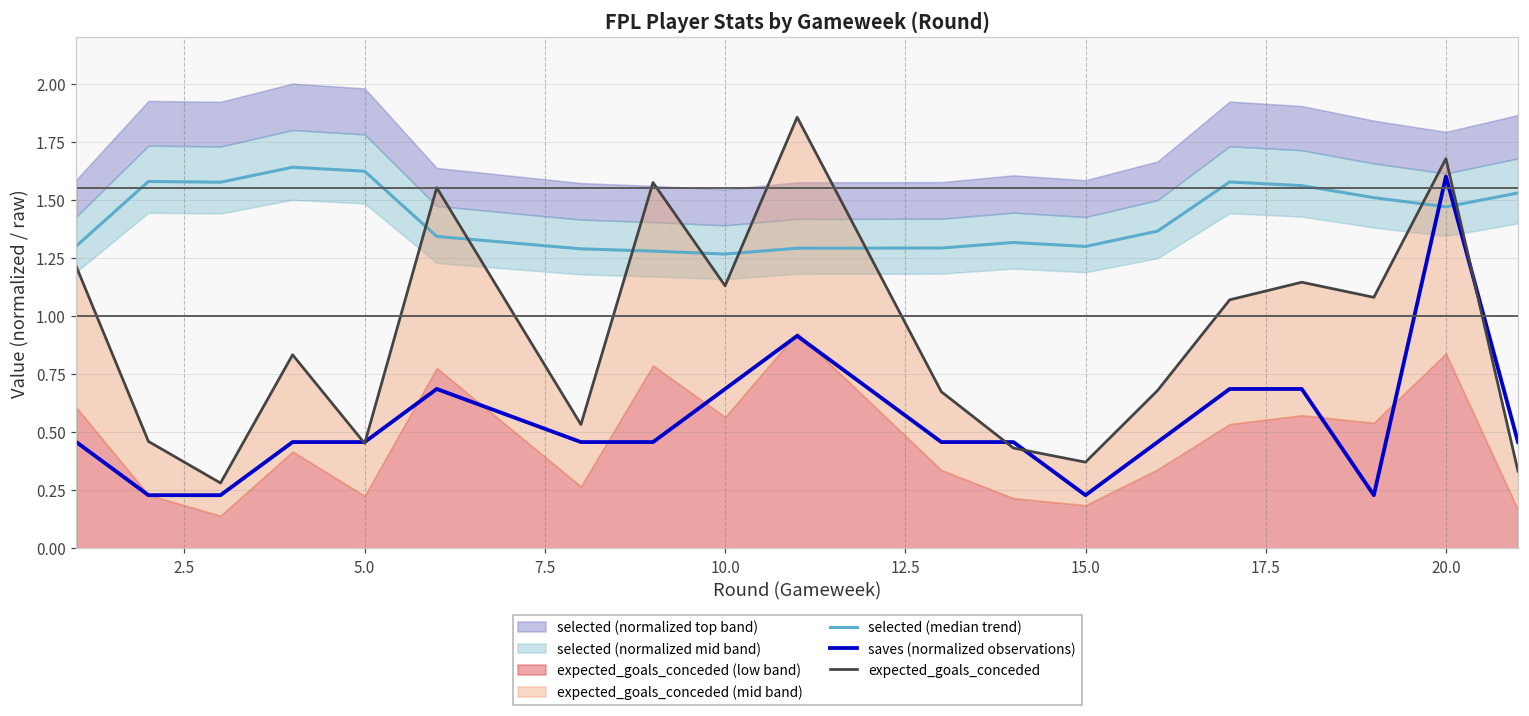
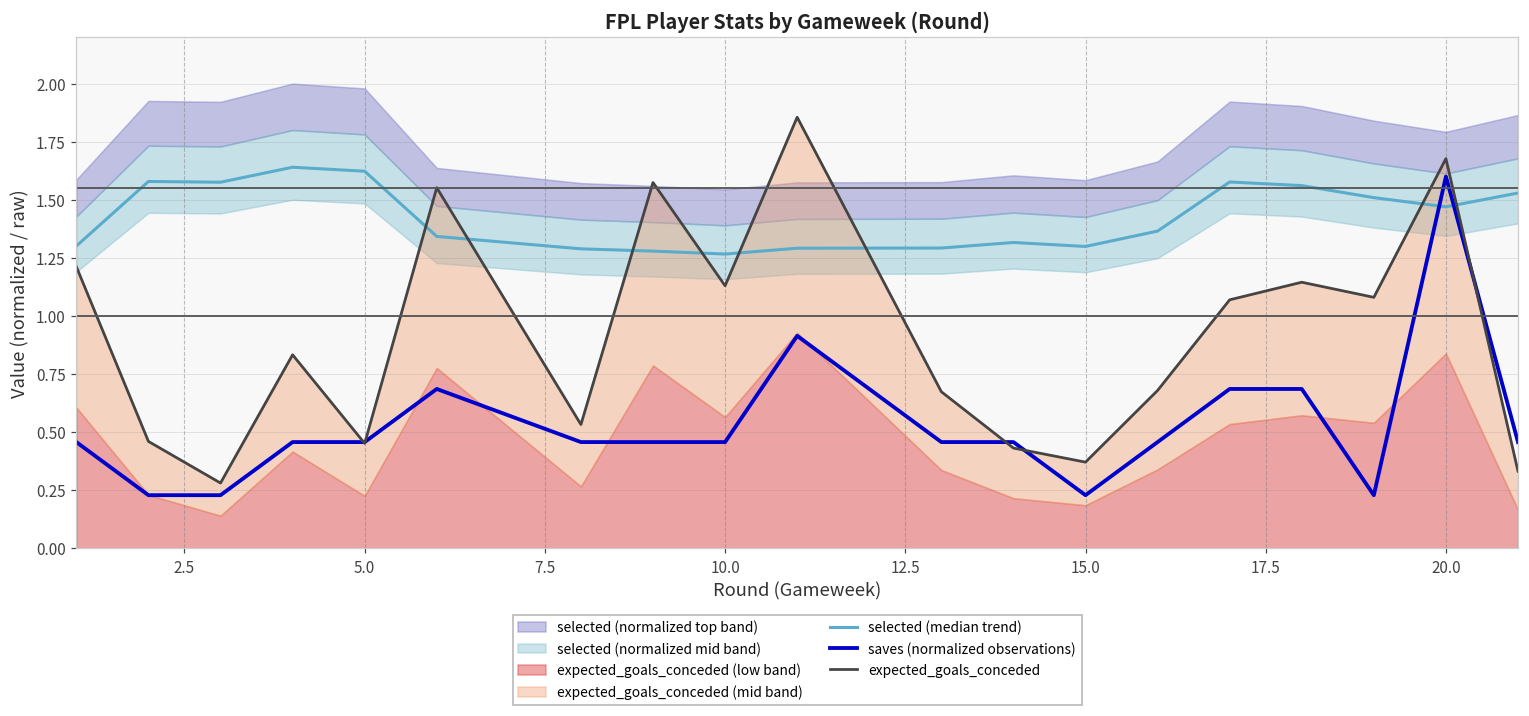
saves (normalized observations), 10.0: 0.69 -> 0.46
